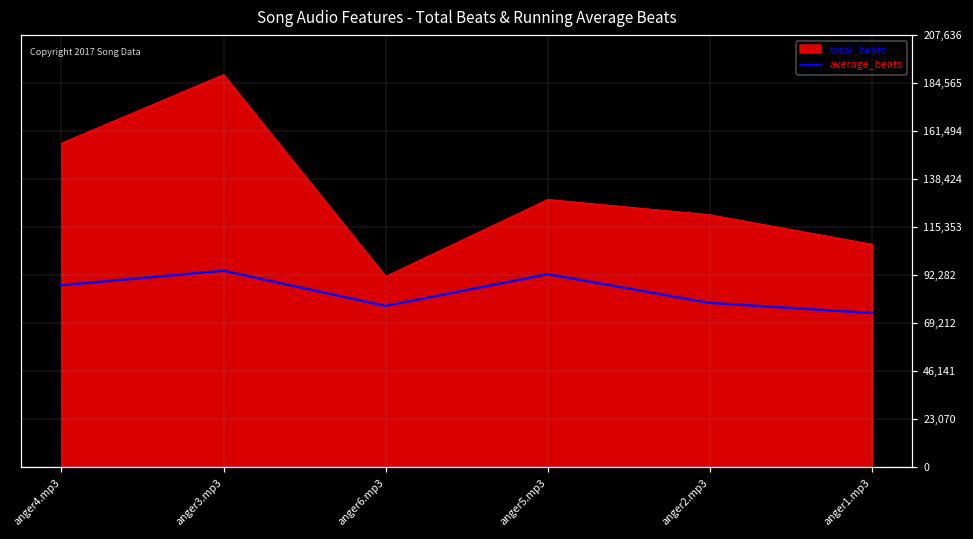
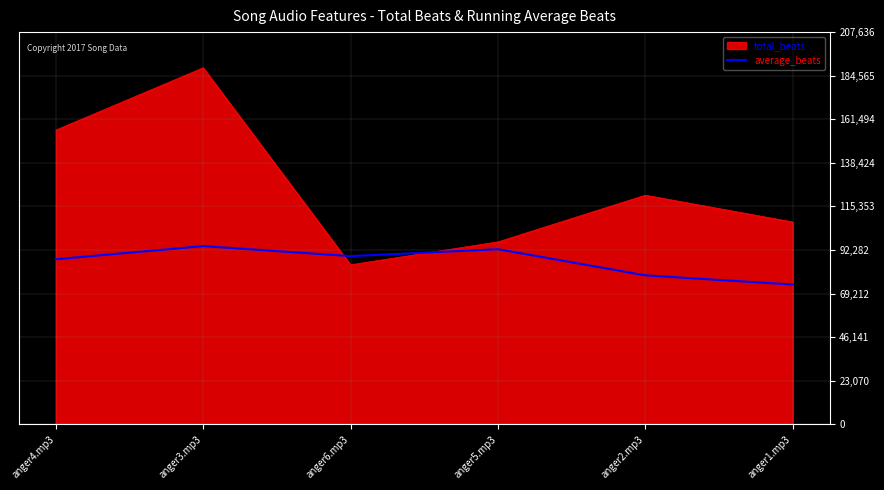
total_beats, anger6.mp3: 92,000 -> 84,000
average_beats, anger6.mp3: 77,000 -> 89,000
total_beats, anger5.mp3: 129,000 -> 97,000
